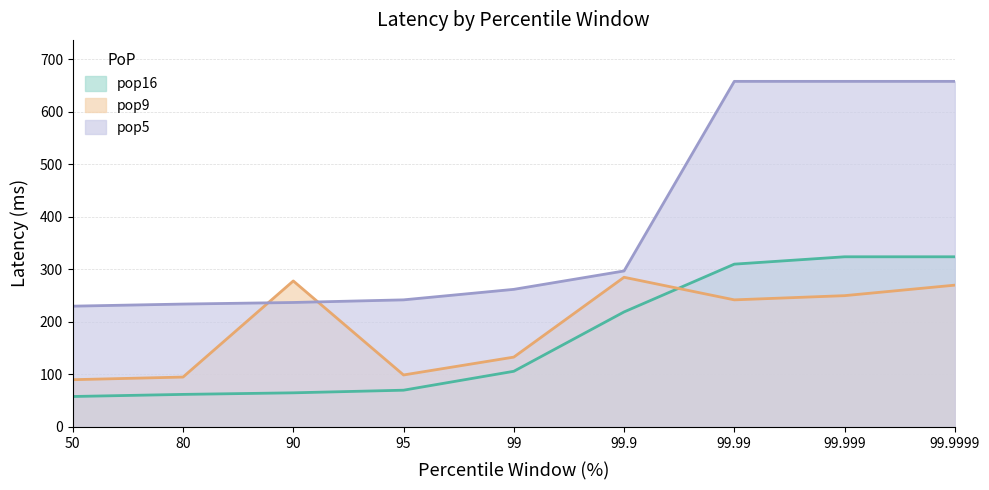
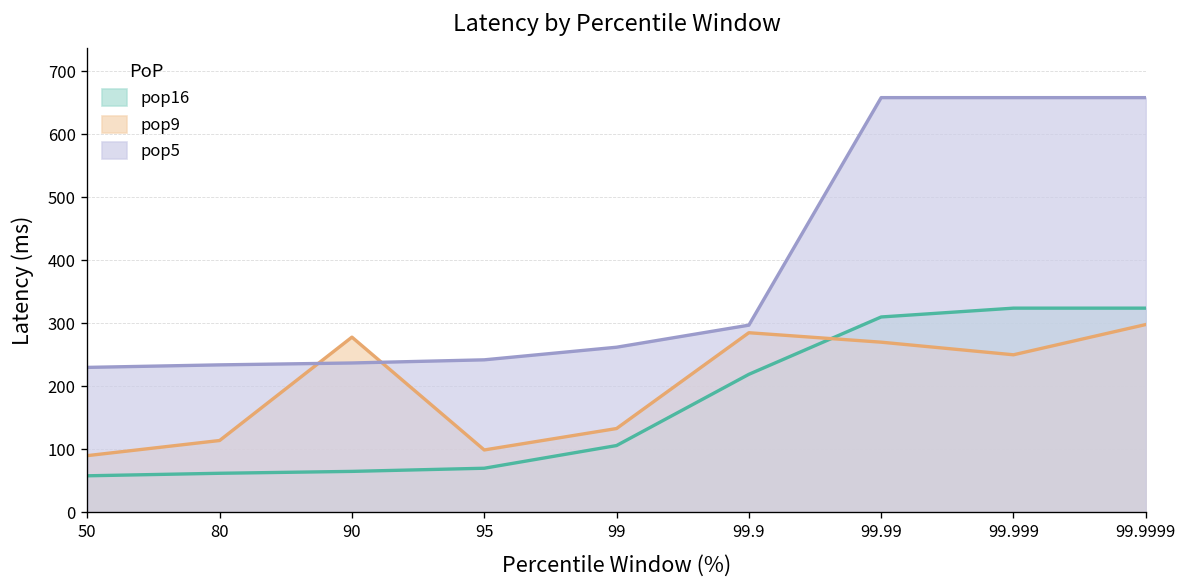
pop9, 80: 100 -> 110
pop9, 99.99: 240 -> 270
pop9, 99.9999: 270 -> 300
